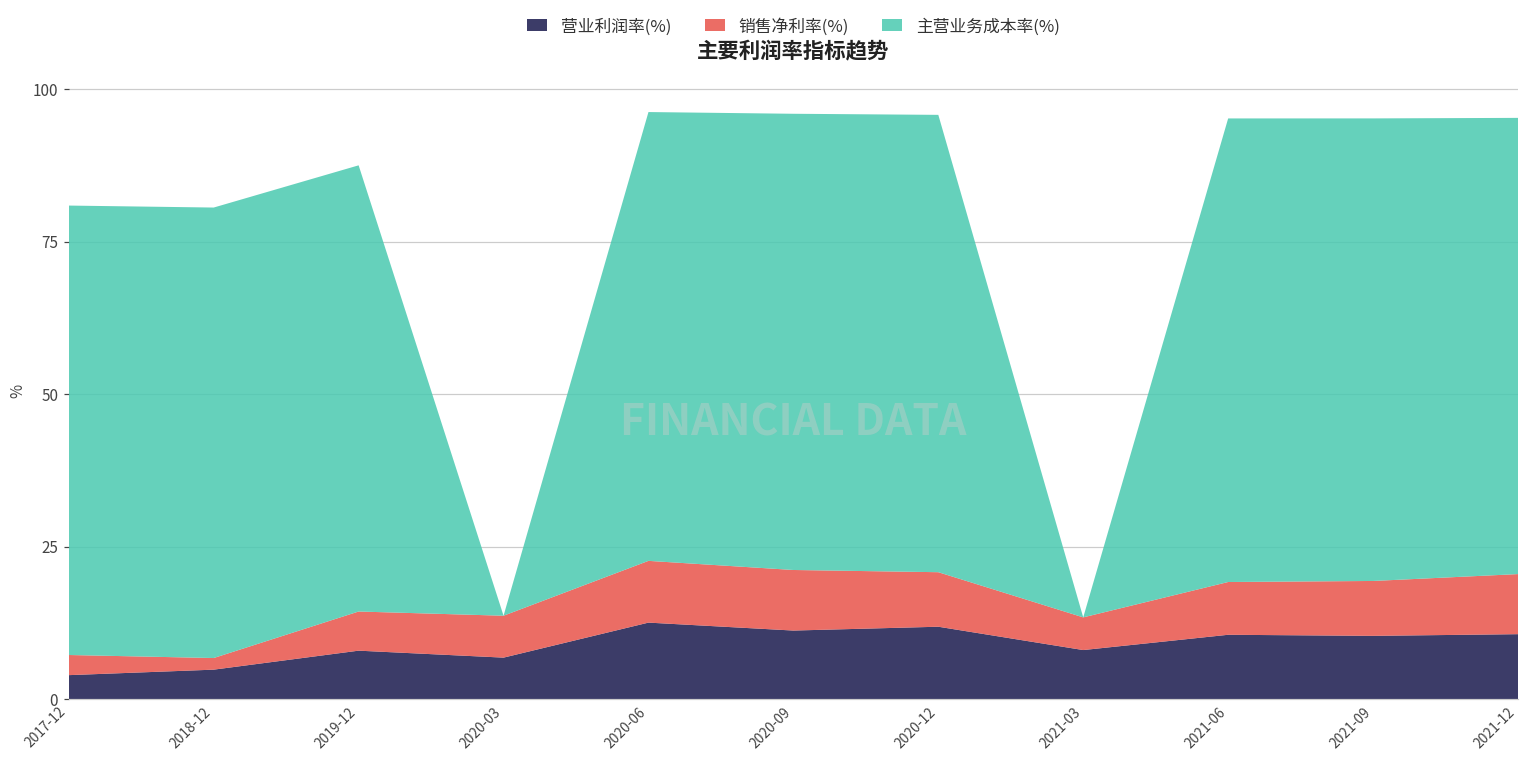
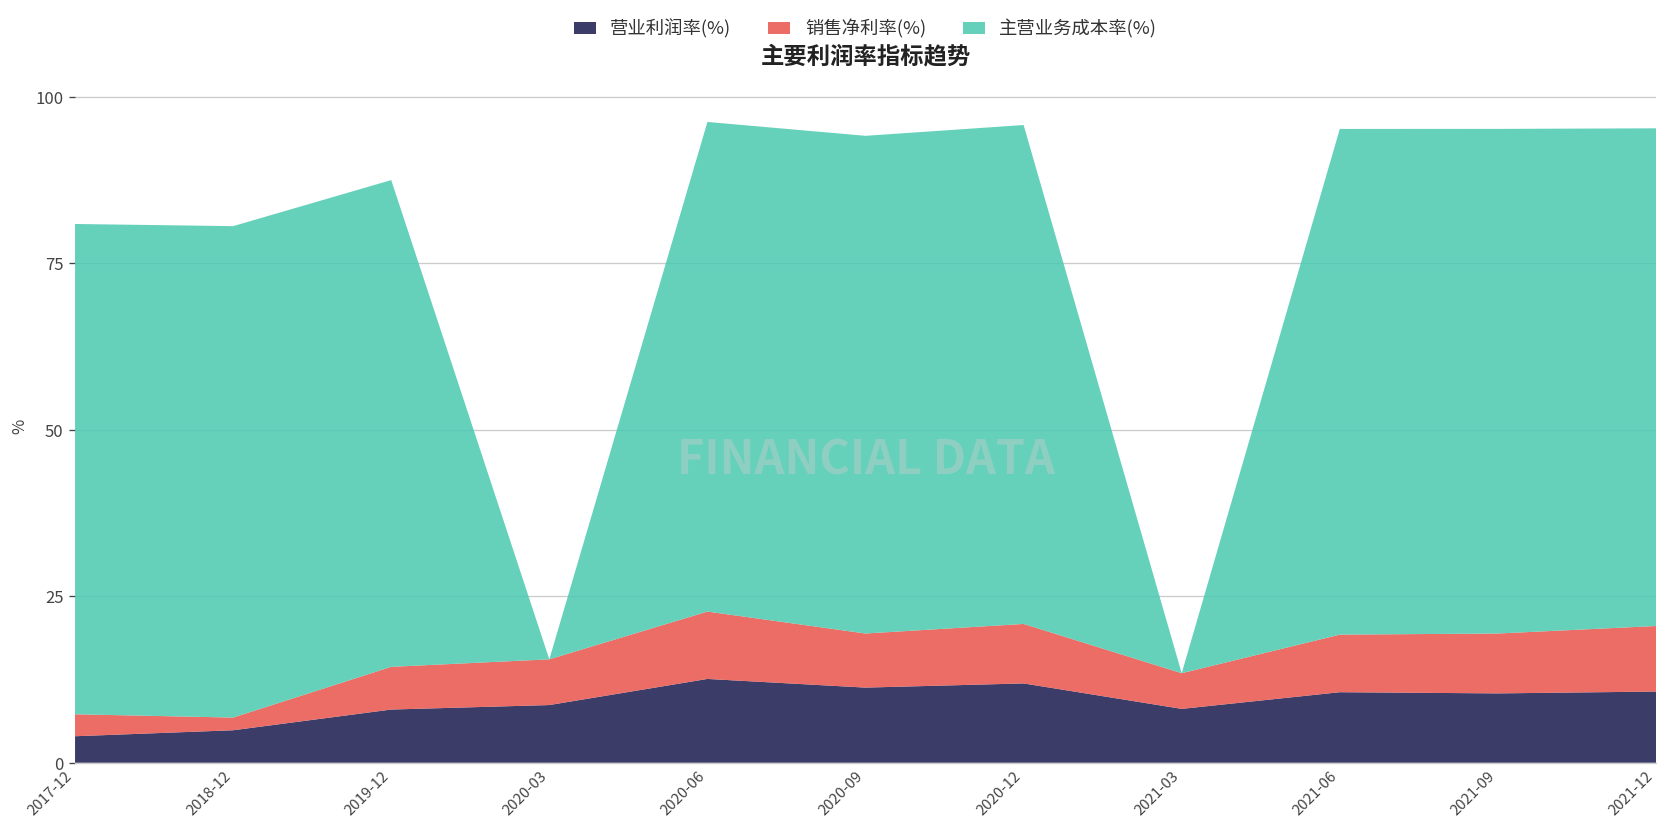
营业利润率(%), 2020-03: 7 -> 9
销售净利率(%), 2020-09: 10 -> 8
